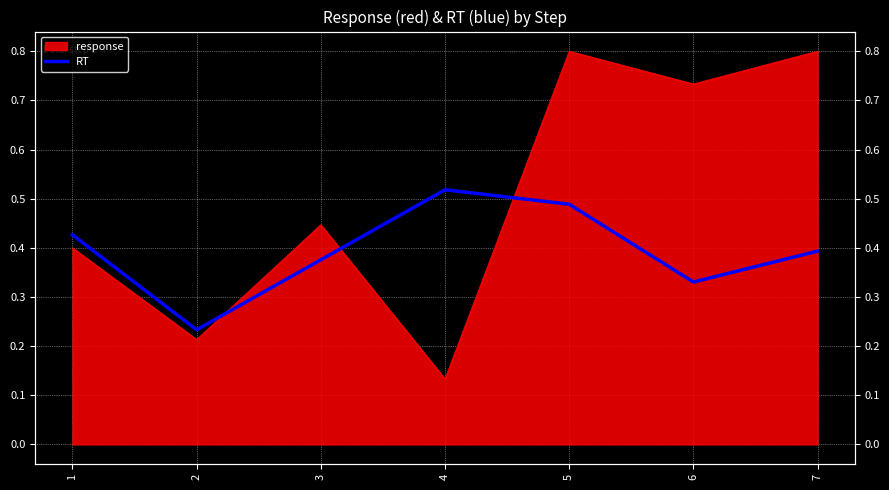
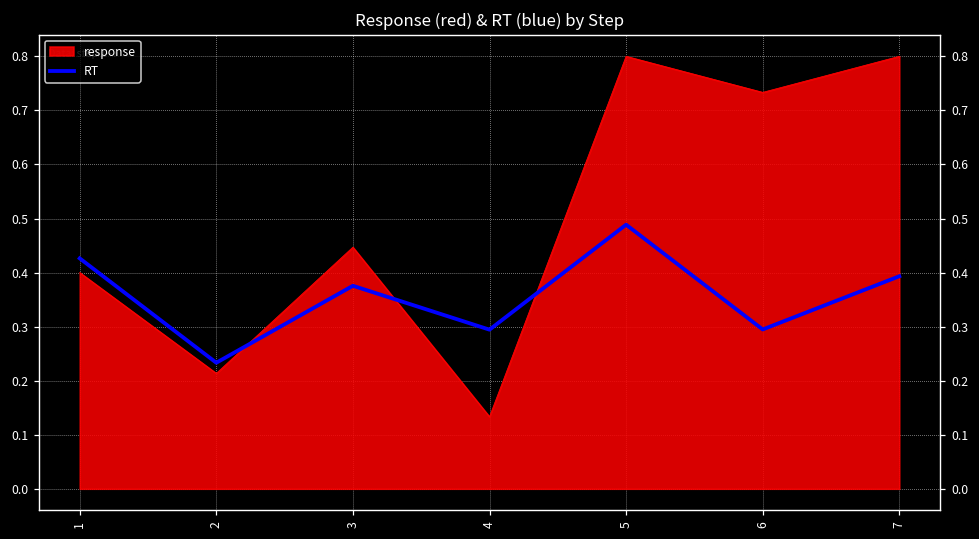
RT, 4: 0.52 -> 0.29
RT, 6: 0.33 -> 0.29
